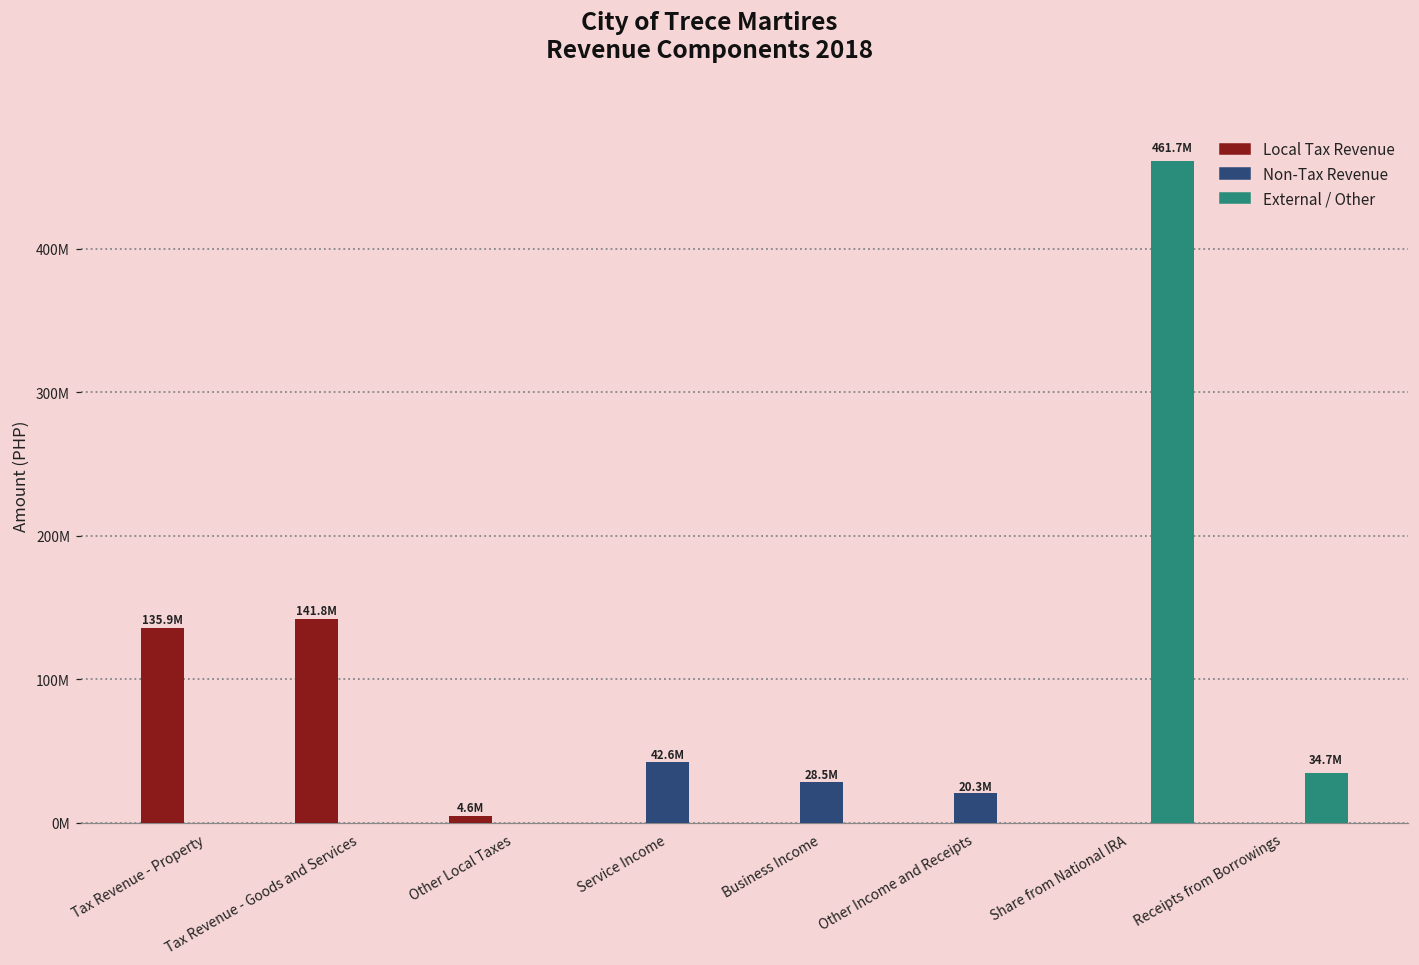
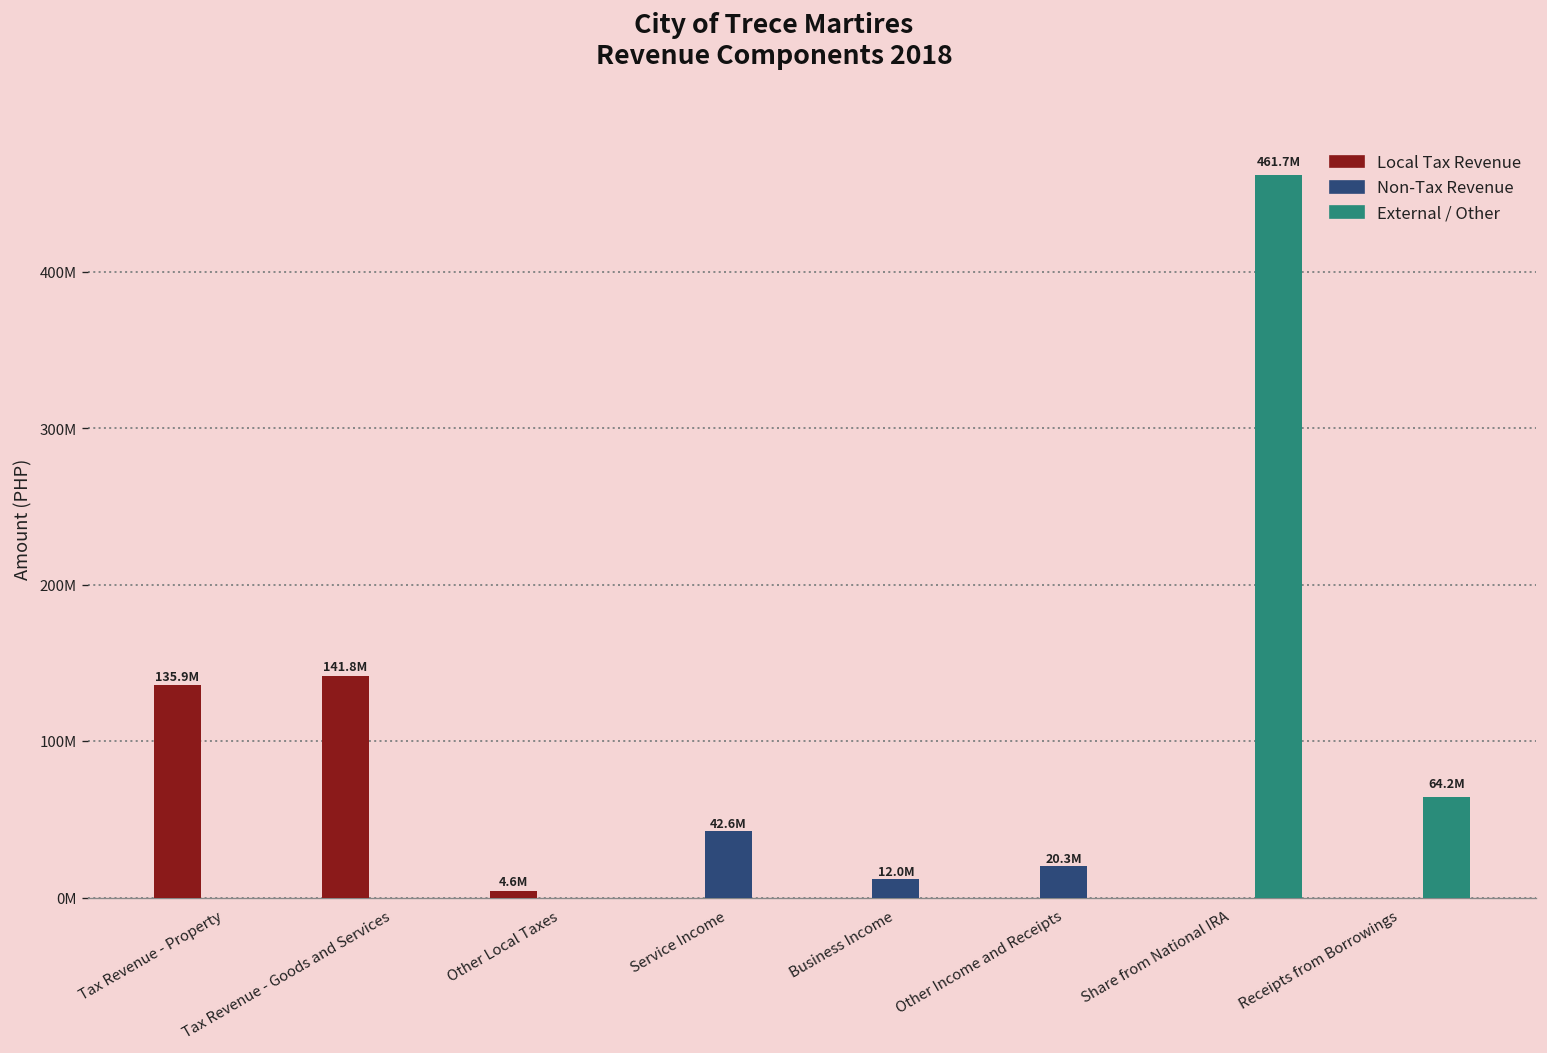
Non-Tax Revenue, Business Income: 28.5M -> 12.0M
External / Other, Receipts from Borrowings: 34.7M -> 64.2M
